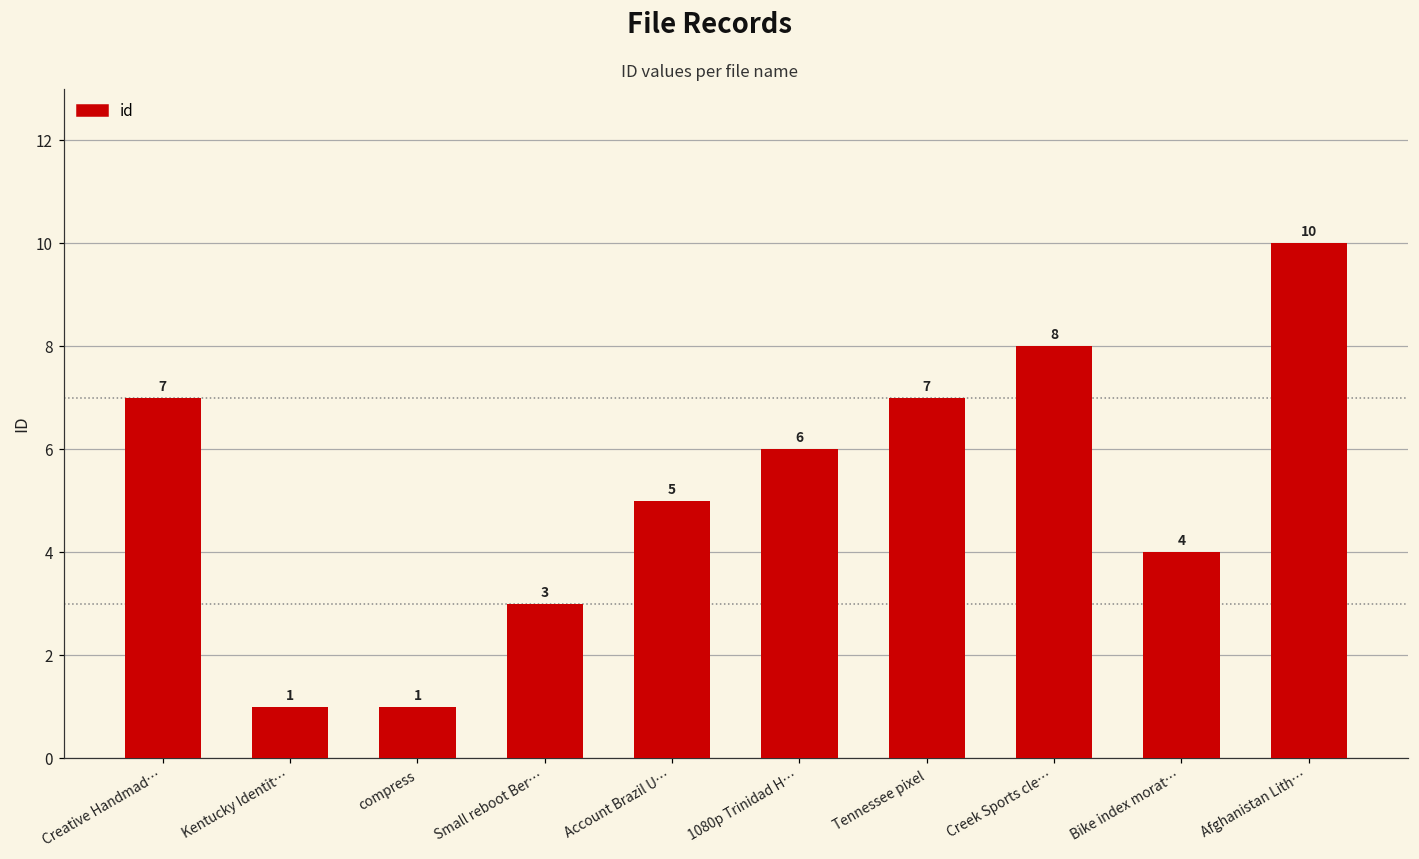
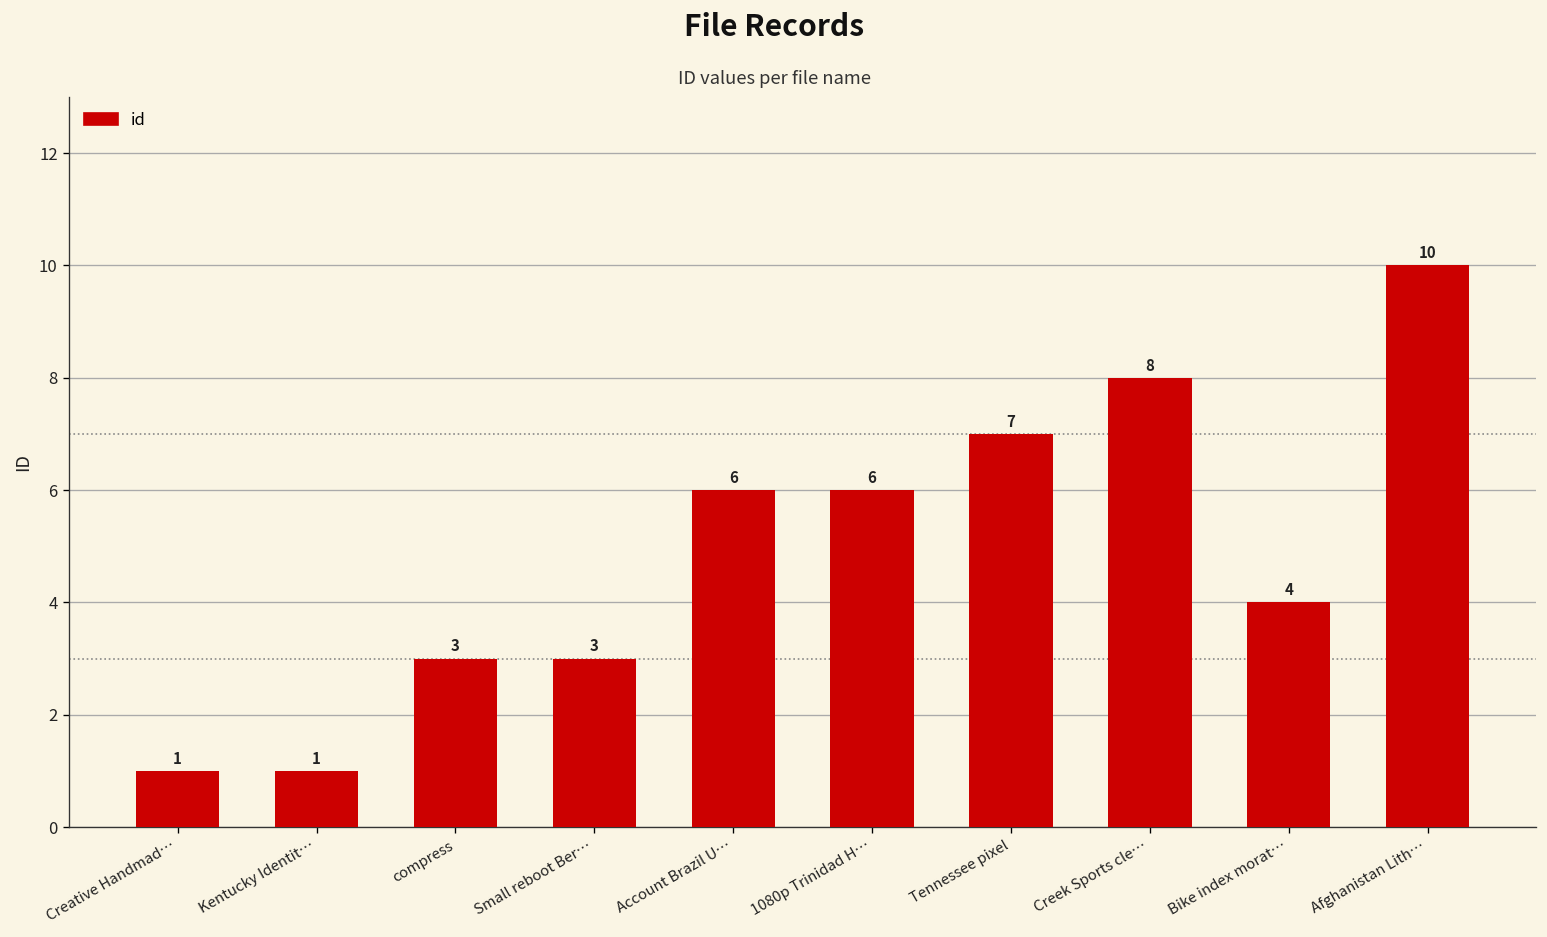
Creative Handmad…: 7 -> 1
compress: 1 -> 3
Account Brazil U…: 5 -> 6
